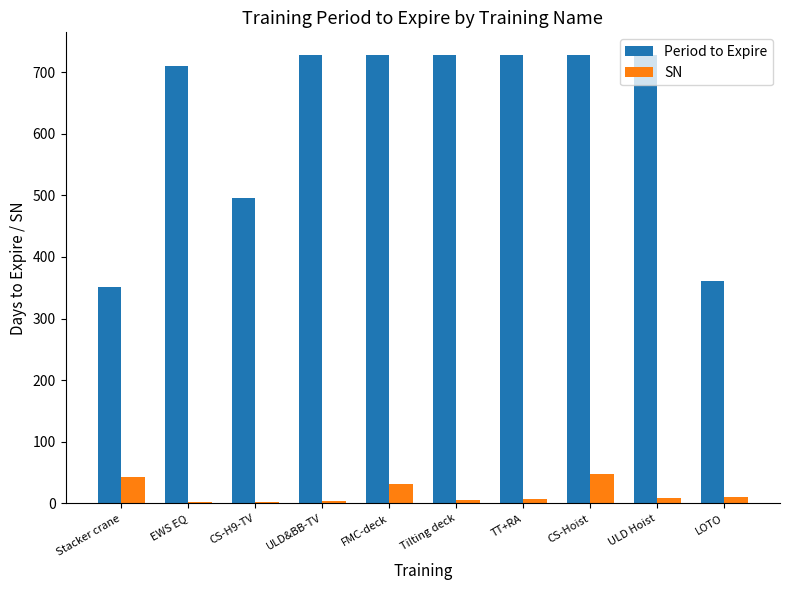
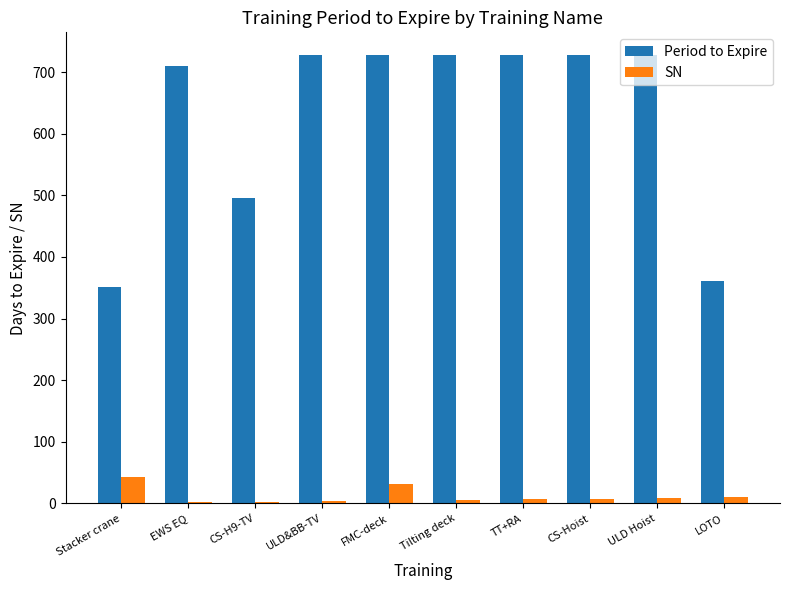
SN, CS-Hoist: 50 -> 10
